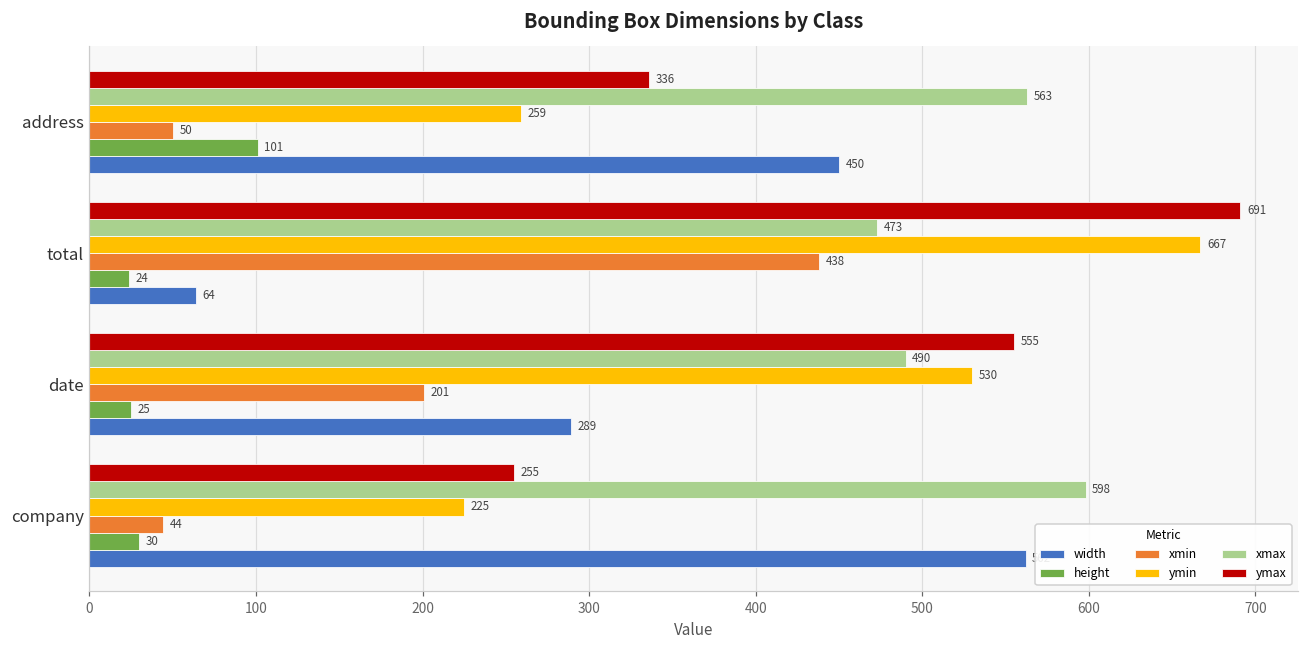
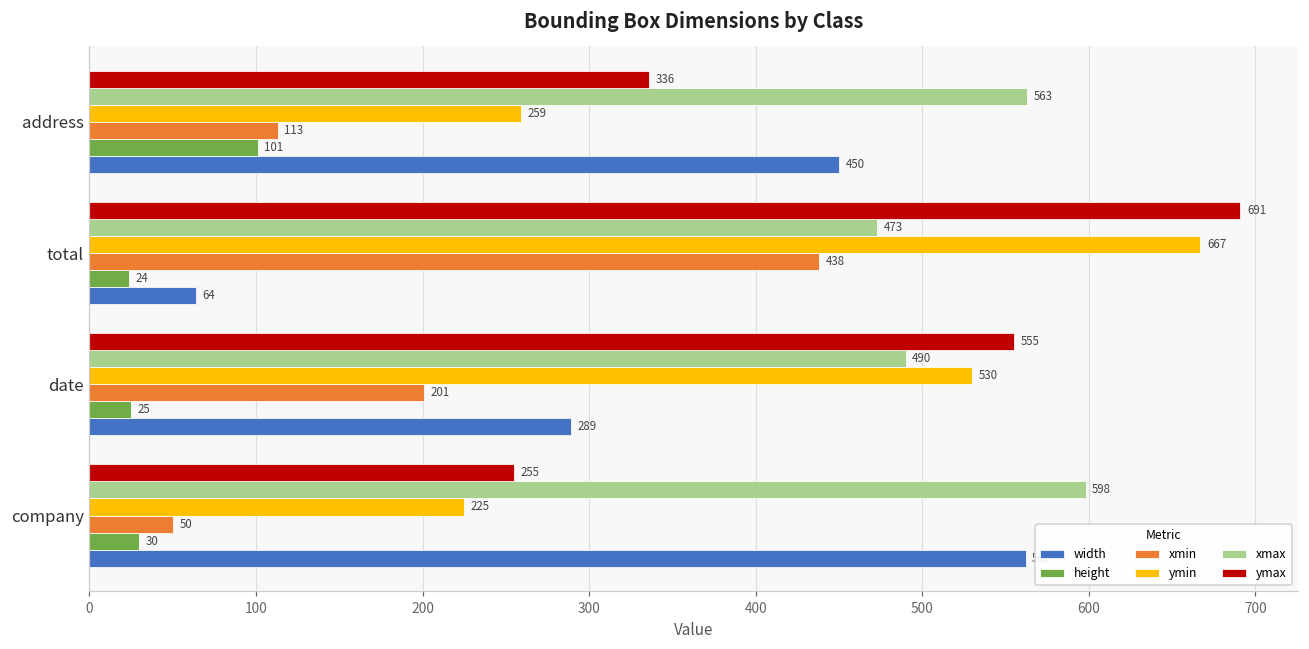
xmin, address: 50 -> 113
xmin, company: 44 -> 50
